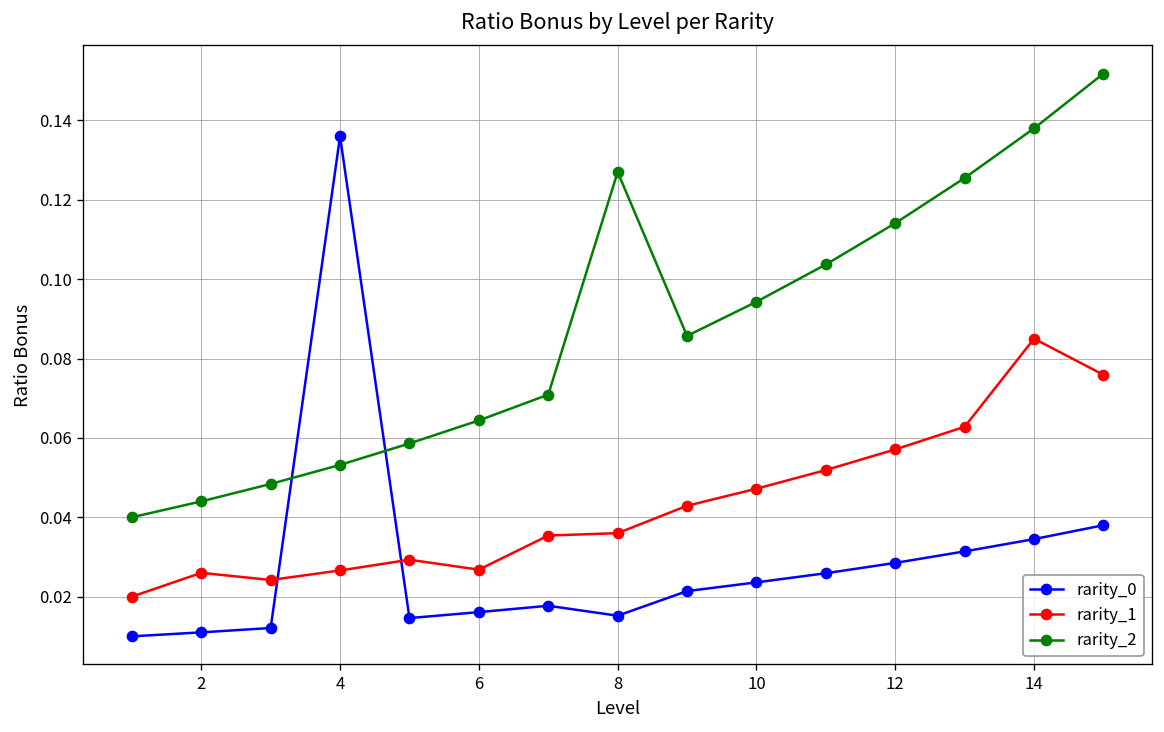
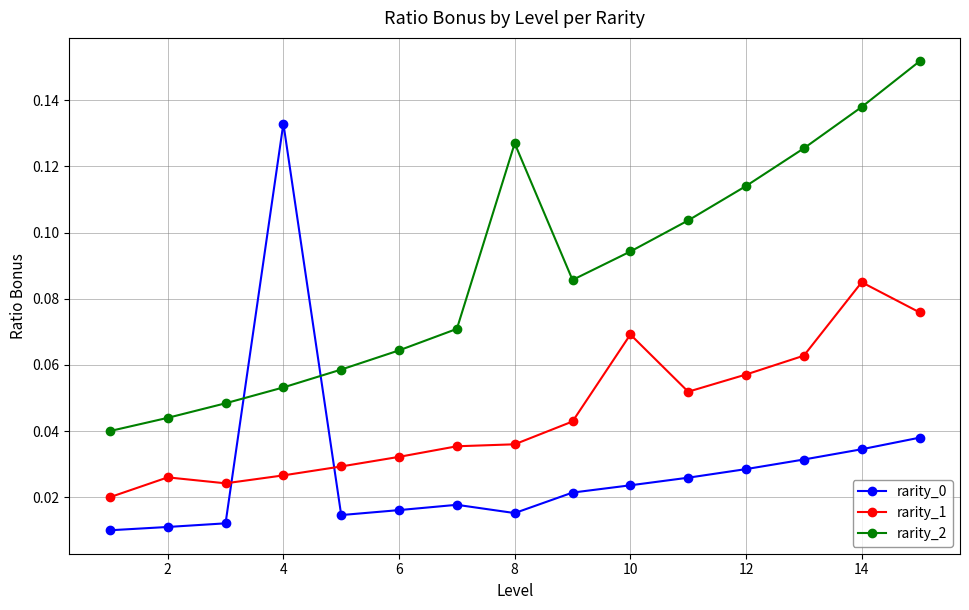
rarity_0, 4: 0.136 -> 0.133
rarity_1, 6: 0.027 -> 0.032
rarity_1, 10: 0.047 -> 0.069
